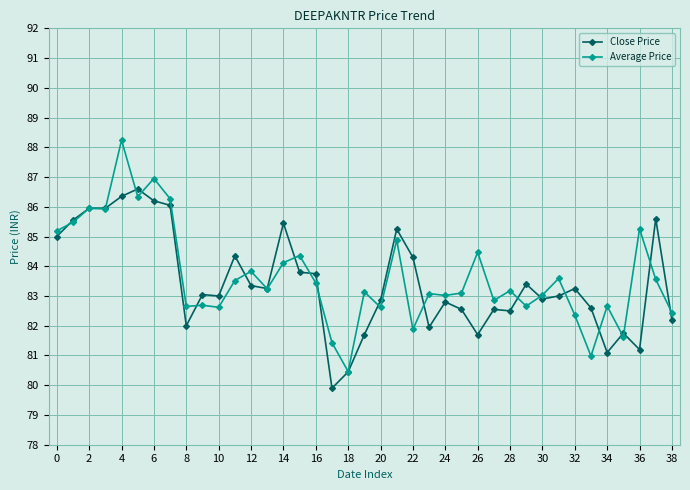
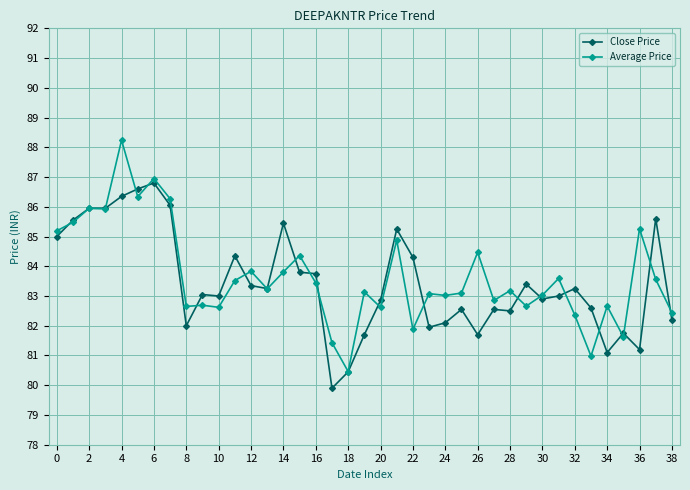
Close Price, 6: 86.2 -> 86.8
Average Price, 14: 84.1 -> 83.8
Close Price, 24: 82.8 -> 82.1
